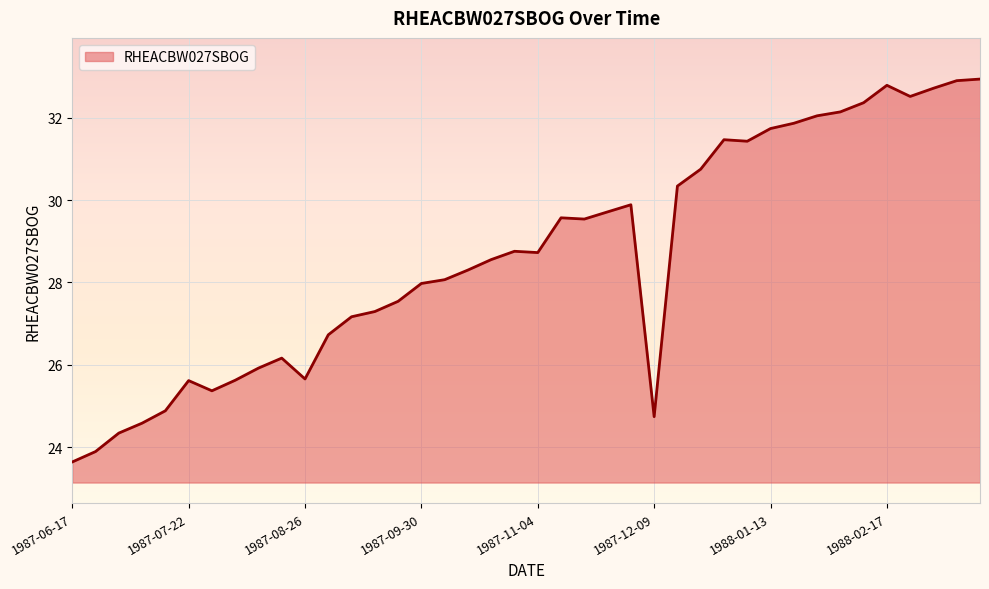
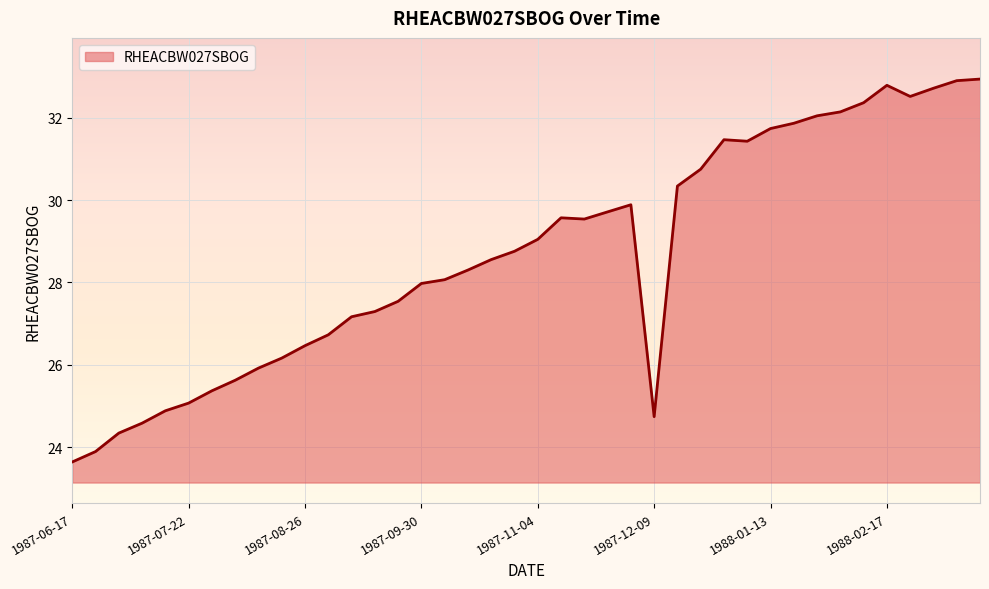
1987-07-22: 25.6 -> 25.1
1987-08-26: 25.7 -> 26.5
1987-11-04: 28.7 -> 29.0
